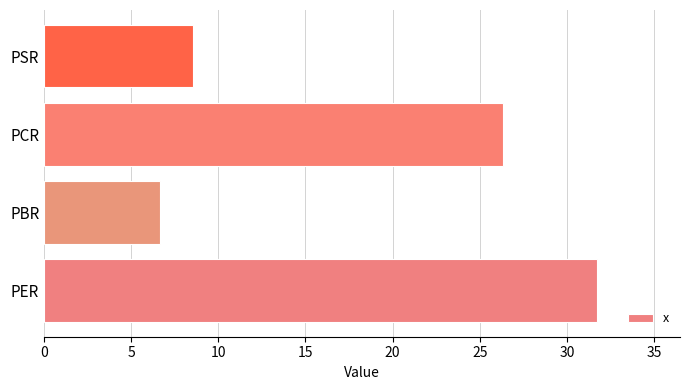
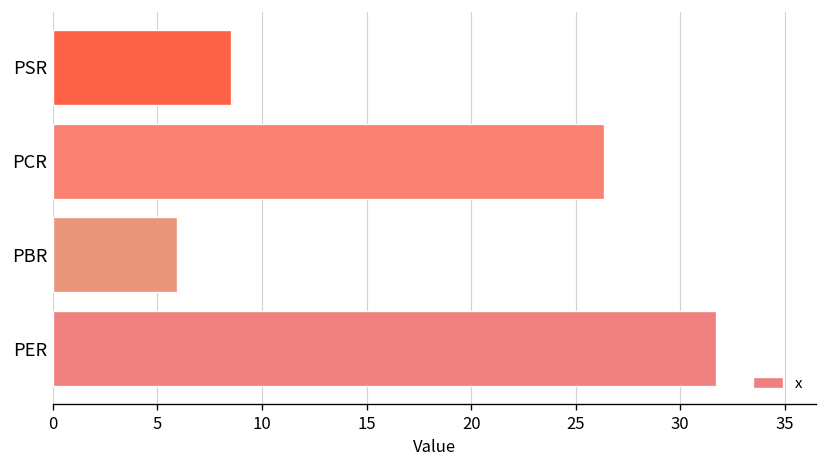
PBR: 6.7 -> 5.9
